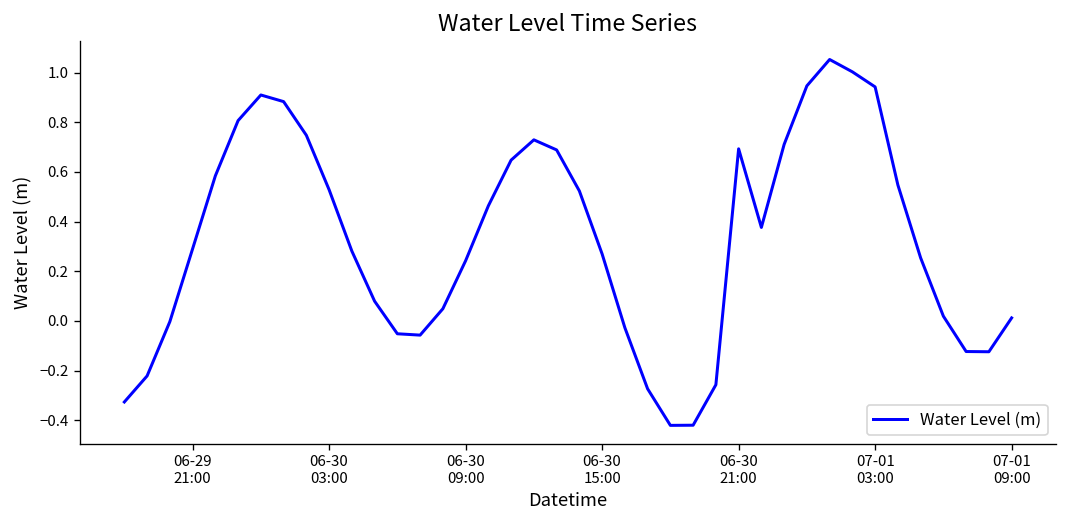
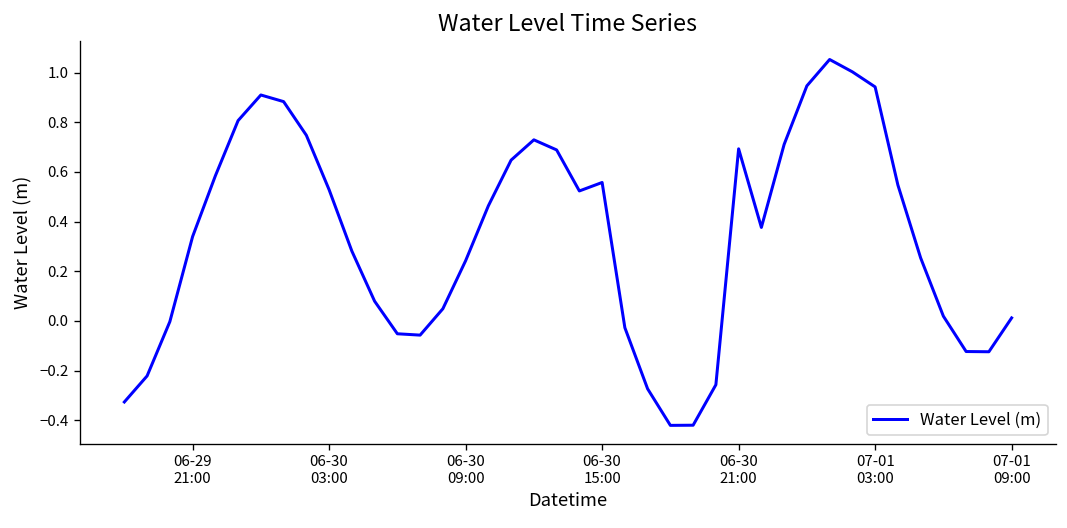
06-29 21:00: 0.29 -> 0.34
06-30 15:00: 0.27 -> 0.56
